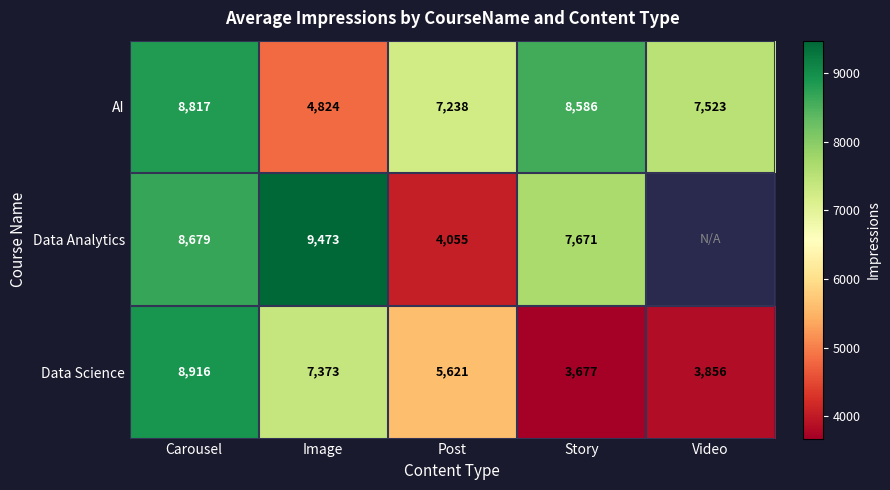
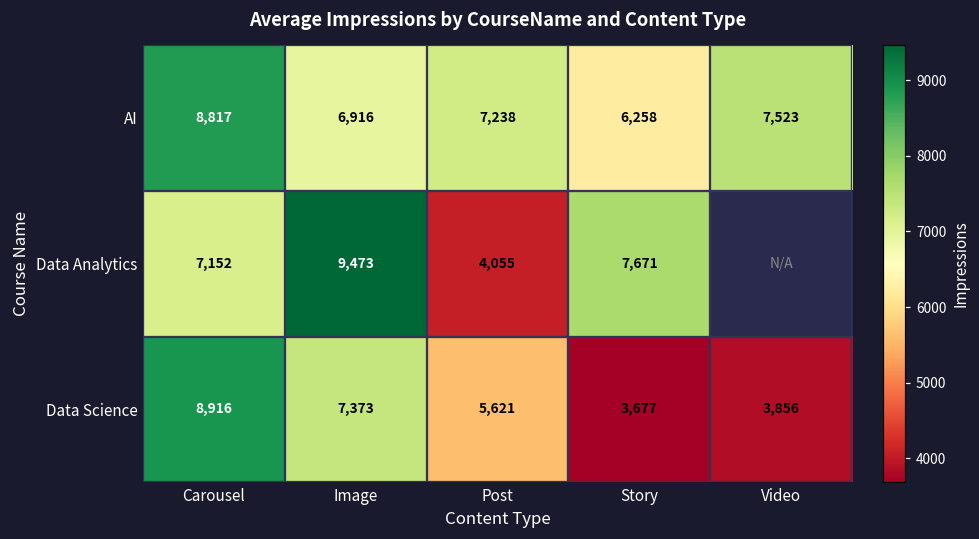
AI, Image: 4,824 -> 6,916
AI, Story: 8,586 -> 6,258
Data Analytics, Carousel: 8,679 -> 7,152
